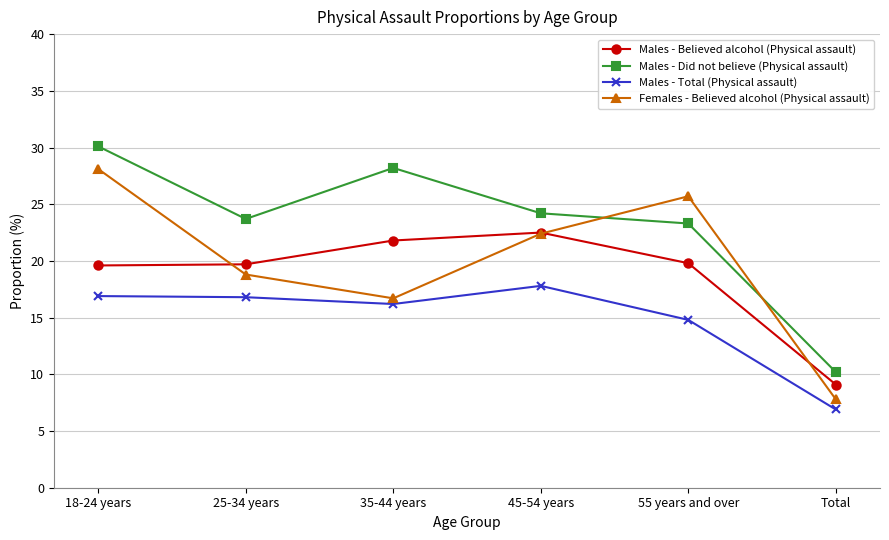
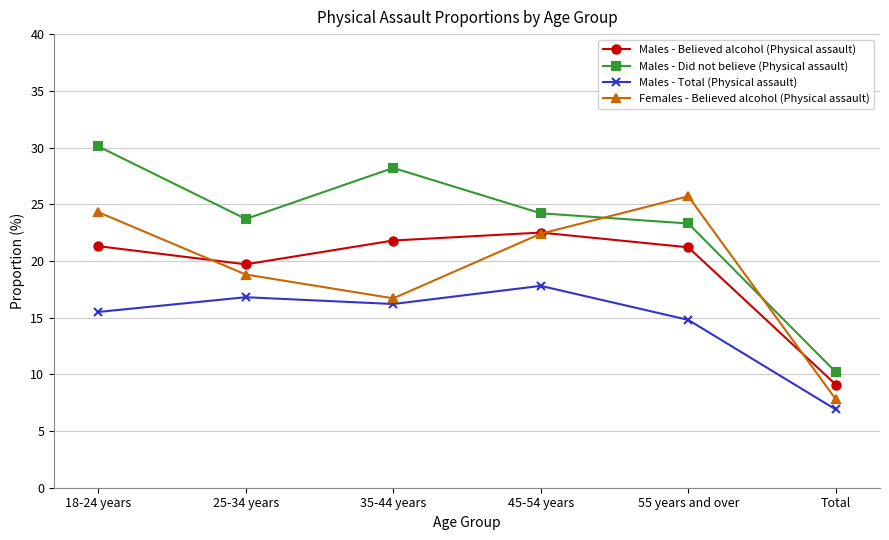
Males - Believed alcohol (Physical assault), 18-24 years: 19.6 -> 21.3
Males - Total (Physical assault), 18-24 years: 16.9 -> 15.5
Females - Believed alcohol (Physical assault), 18-24 years: 28.1 -> 24.3
Males - Believed alcohol (Physical assault), 55 years and over: 19.8 -> 21.2
